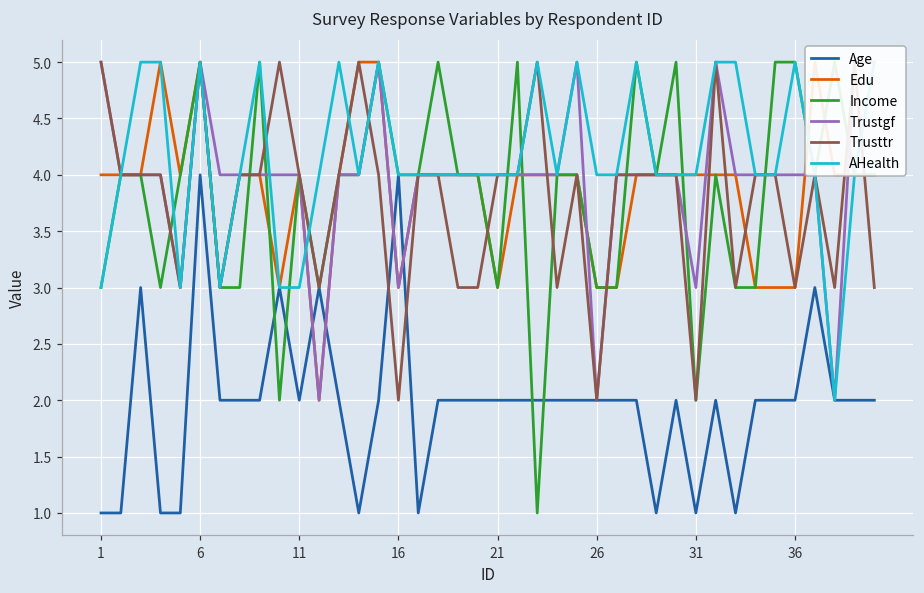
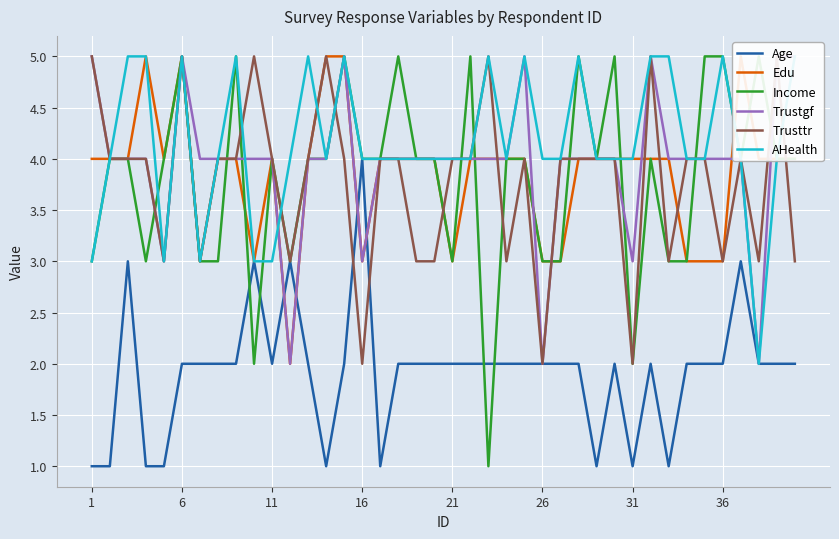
Age, 6: 4 -> 2
